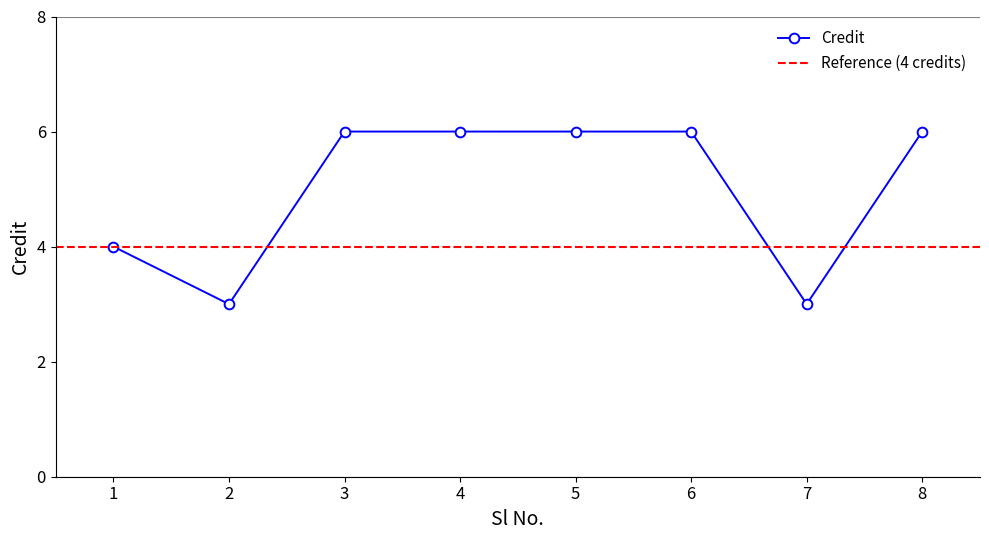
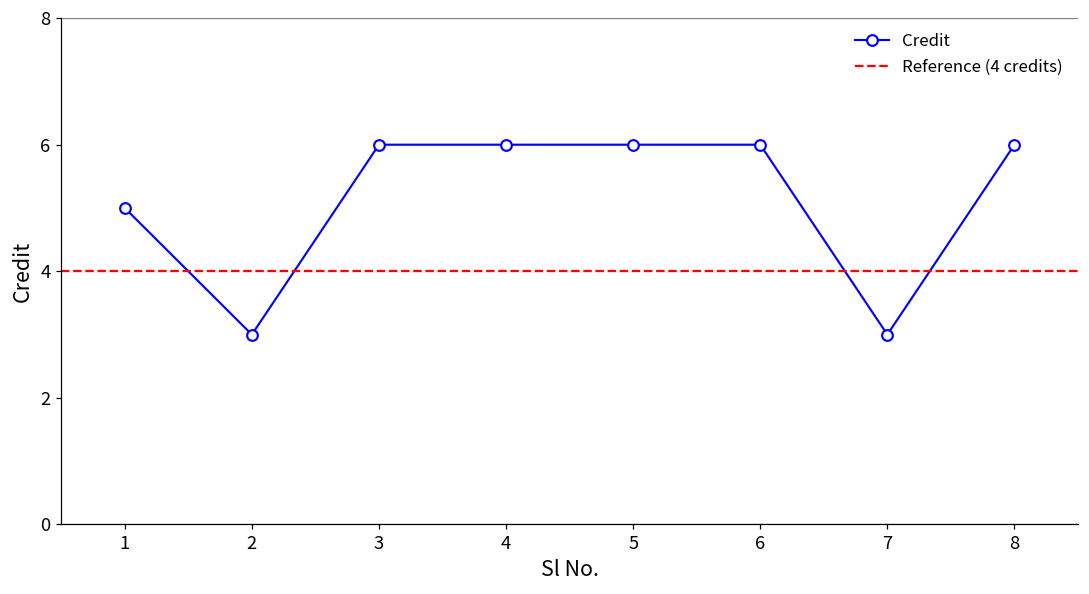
1: 4 -> 5
